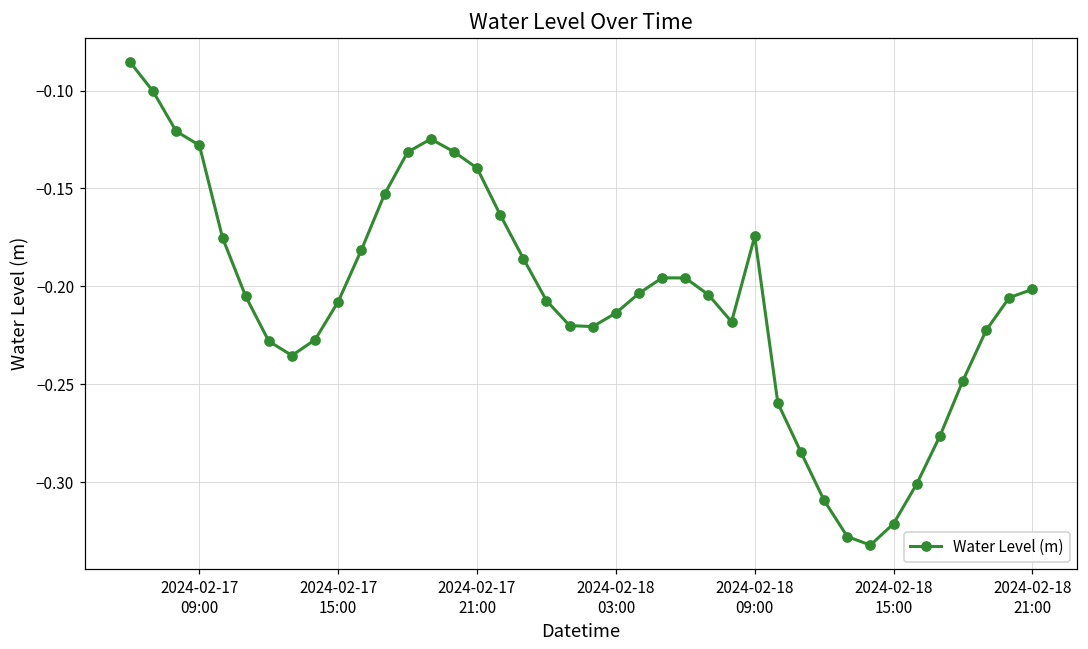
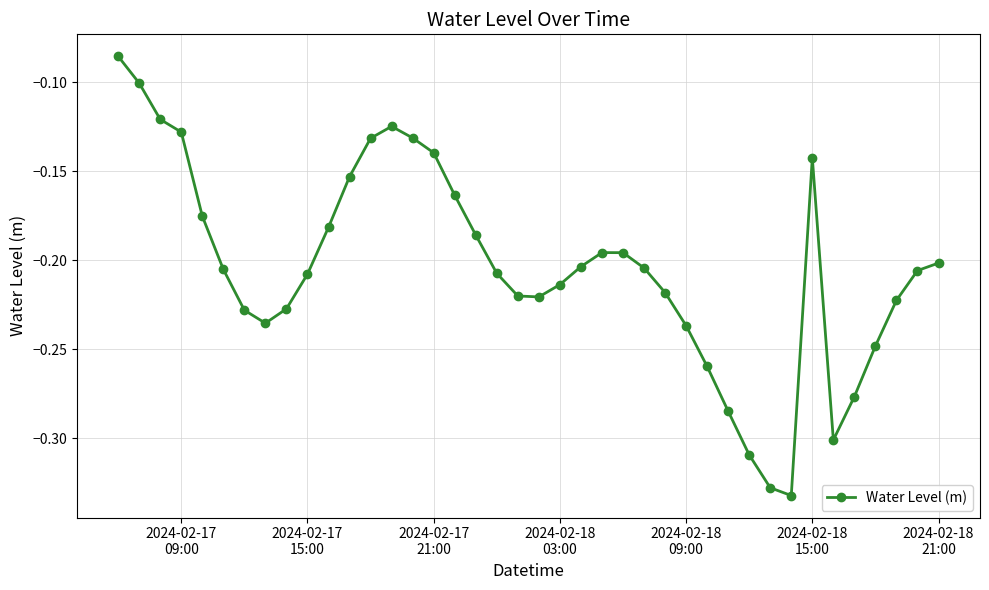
2024-02-18 09:00: -0.175 -> -0.237
2024-02-18 15:00: -0.321 -> -0.142
